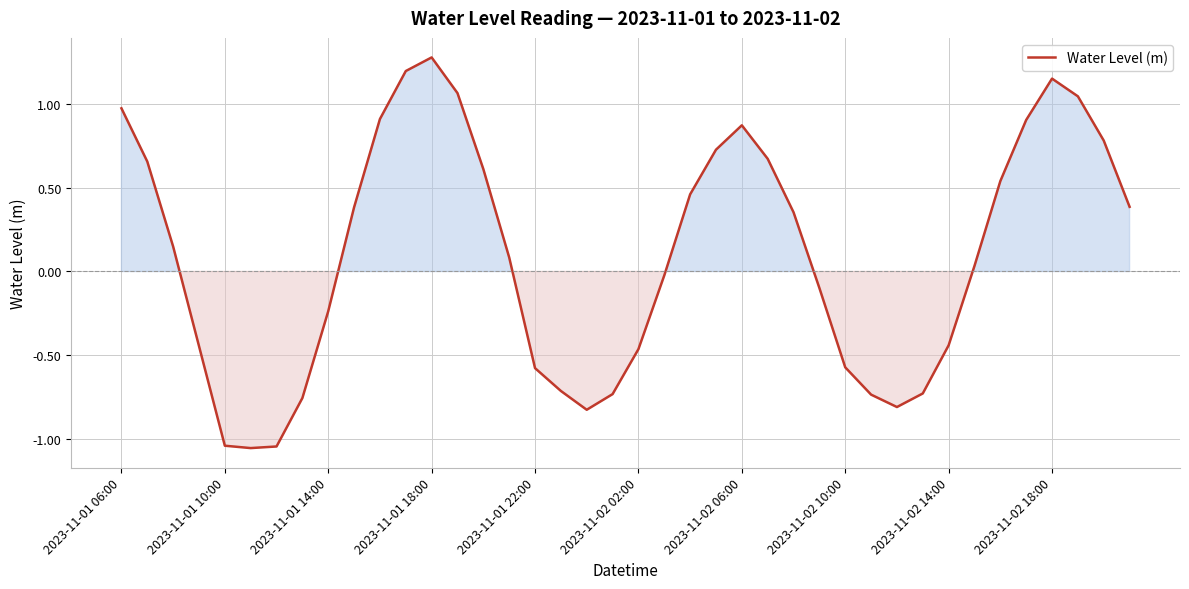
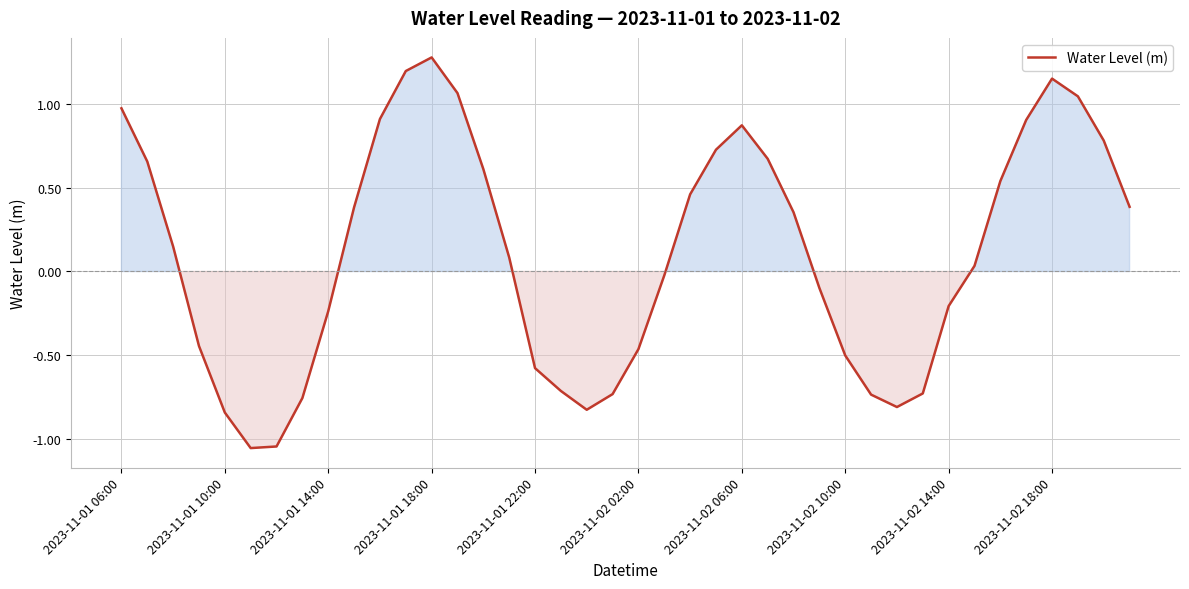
2023-11-01 10:00: -1.04 -> -0.84
2023-11-02 10:00: -0.57 -> -0.50
2023-11-02 14:00: -0.44 -> -0.21
